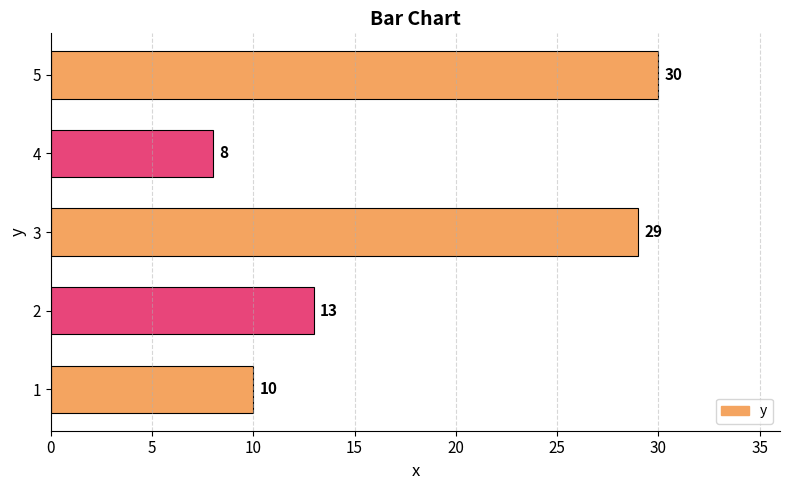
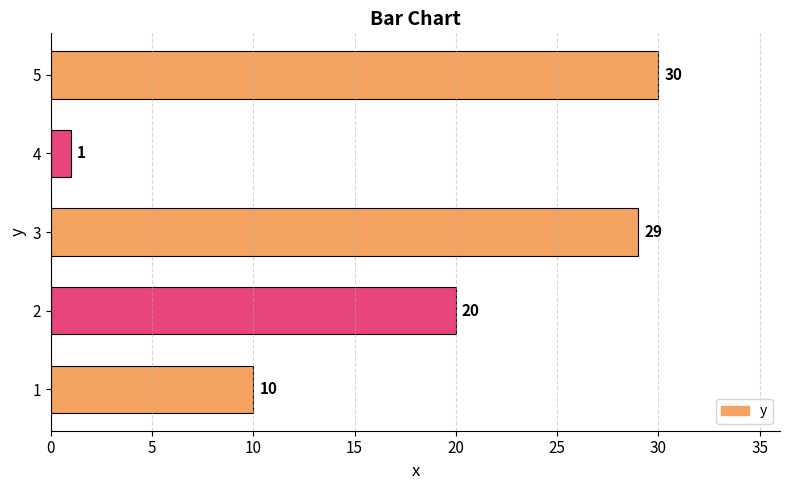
4: 8 -> 1
2: 13 -> 20
